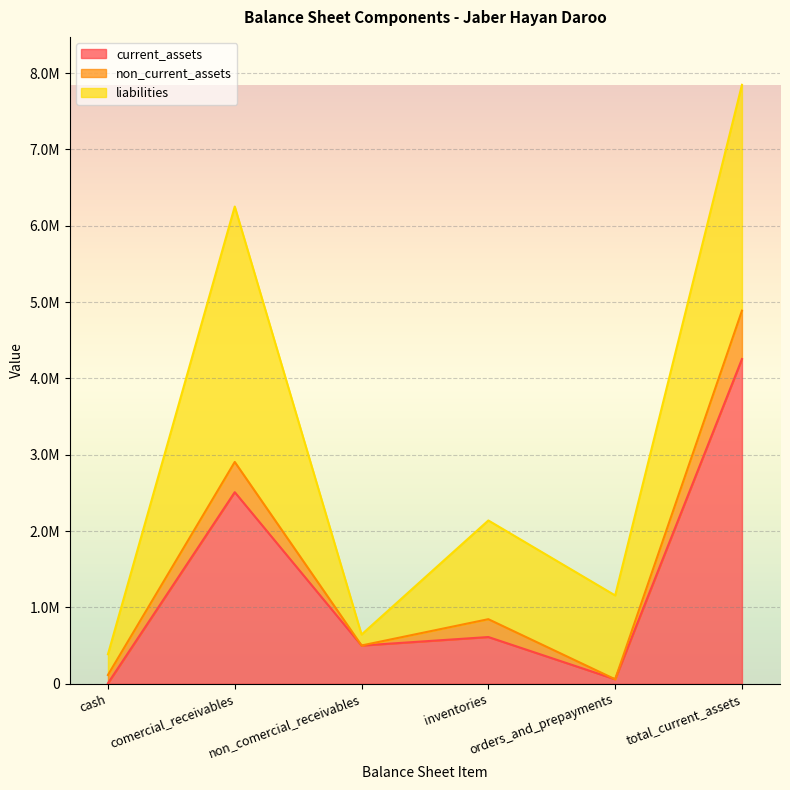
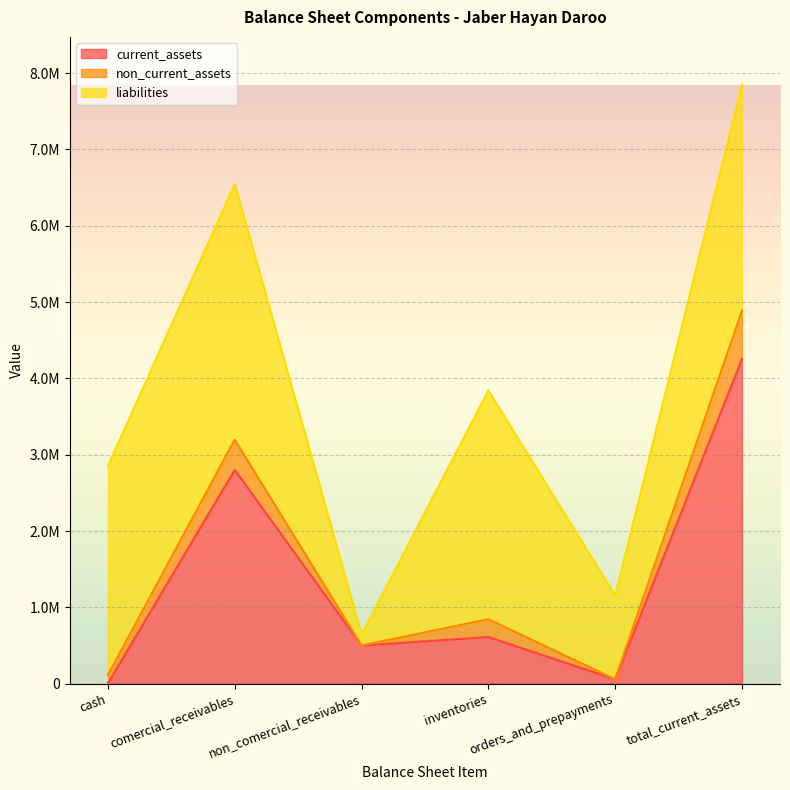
liabilities, cash: 300000 -> 2700000
current_assets, comercial_receivables: 2500000 -> 2800000
liabilities, inventories: 1300000 -> 3000000
